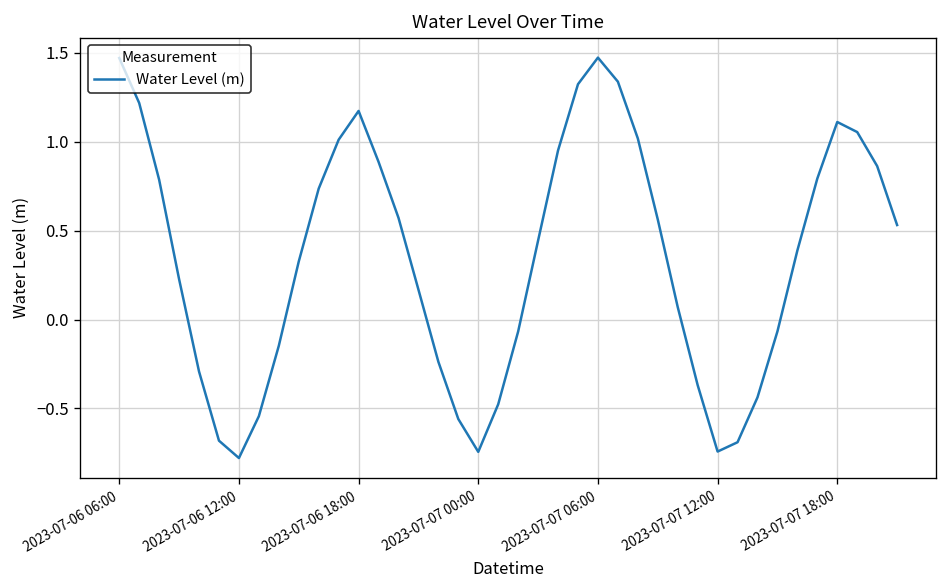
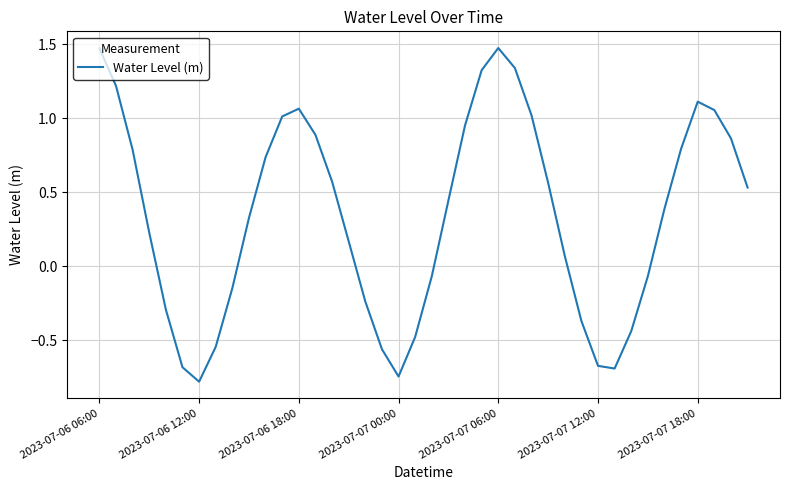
2023-07-06 18:00: 1.17 -> 1.06
2023-07-07 12:00: -0.74 -> -0.67
